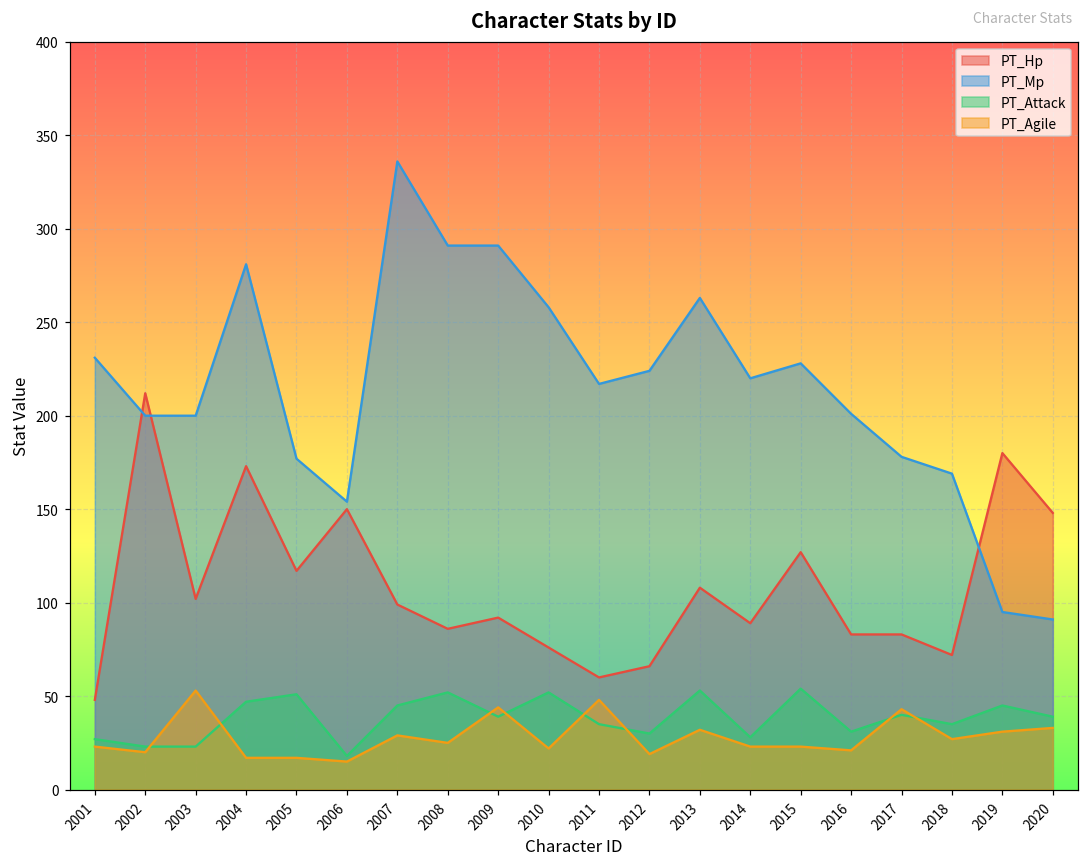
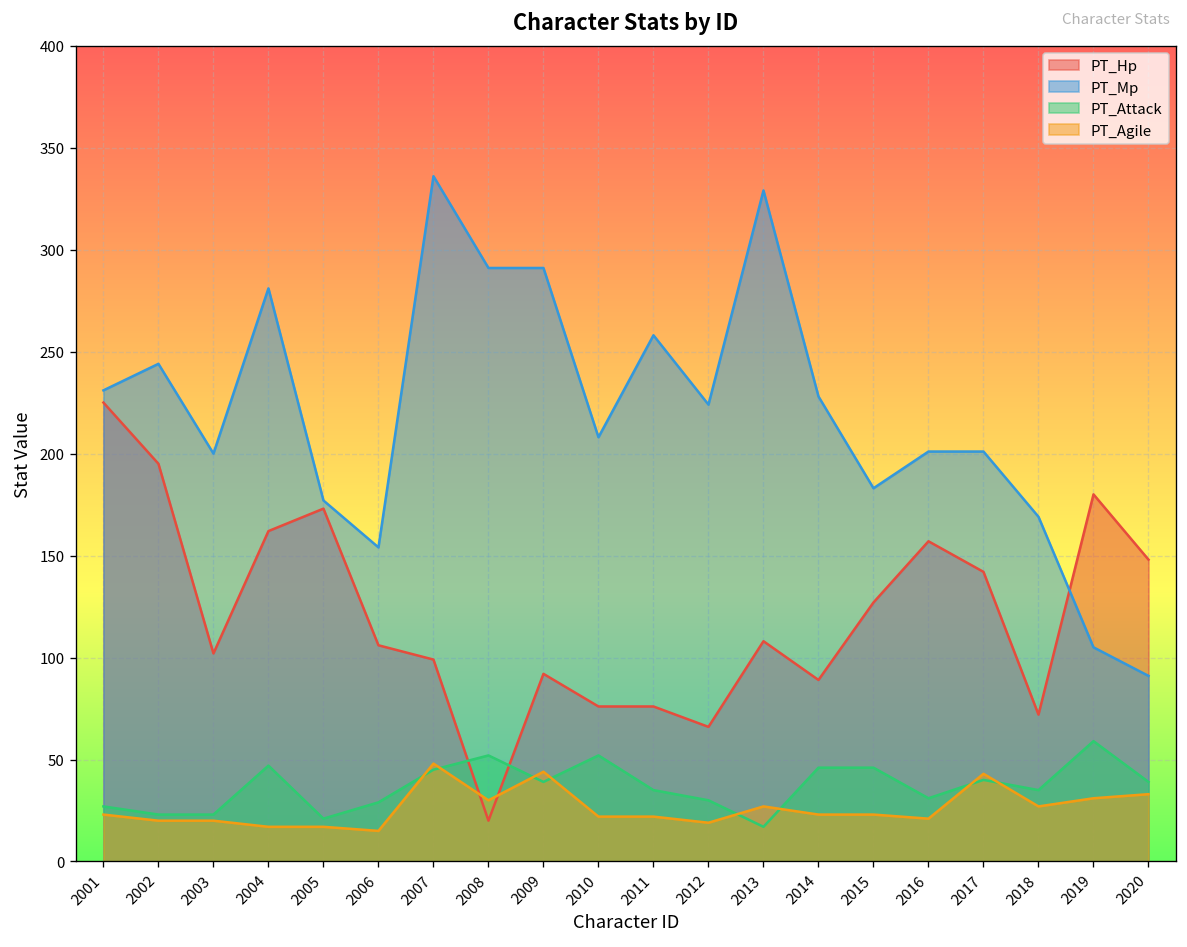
PT_Hp, 2001: 48 -> 225
PT_Hp, 2002: 212 -> 195
PT_Mp, 2002: 200 -> 244
PT_Agile, 2003: 53 -> 20
PT_Hp, 2004: 173 -> 162
PT_Hp, 2005: 117 -> 173
PT_Attack, 2005: 51 -> 21
PT_Hp, 2006: 150 -> 106
PT_Attack, 2006: 18 -> 29
PT_Agile, 2007: 29 -> 48
PT_Hp, 2008: 86 -> 20
PT_Agile, 2008: 25 -> 30
PT_Mp, 2010: 258 -> 208
PT_Hp, 2011: 60 -> 76
PT_Mp, 2011: 217 -> 258
PT_Agile, 2011: 48 -> 22
PT_Mp, 2013: 263 -> 329
PT_Attack, 2013: 53 -> 17
PT_Agile, 2013: 32 -> 27
PT_Mp, 2014: 220 -> 228
PT_Attack, 2014: 28 -> 46
PT_Mp, 2015: 228 -> 183
PT_Attack, 2015: 54 -> 46
PT_Hp, 2016: 83 -> 157
PT_Hp, 2017: 83 -> 142
PT_Mp, 2017: 178 -> 201
PT_Mp, 2019: 95 -> 105
PT_Attack, 2019: 45 -> 59
